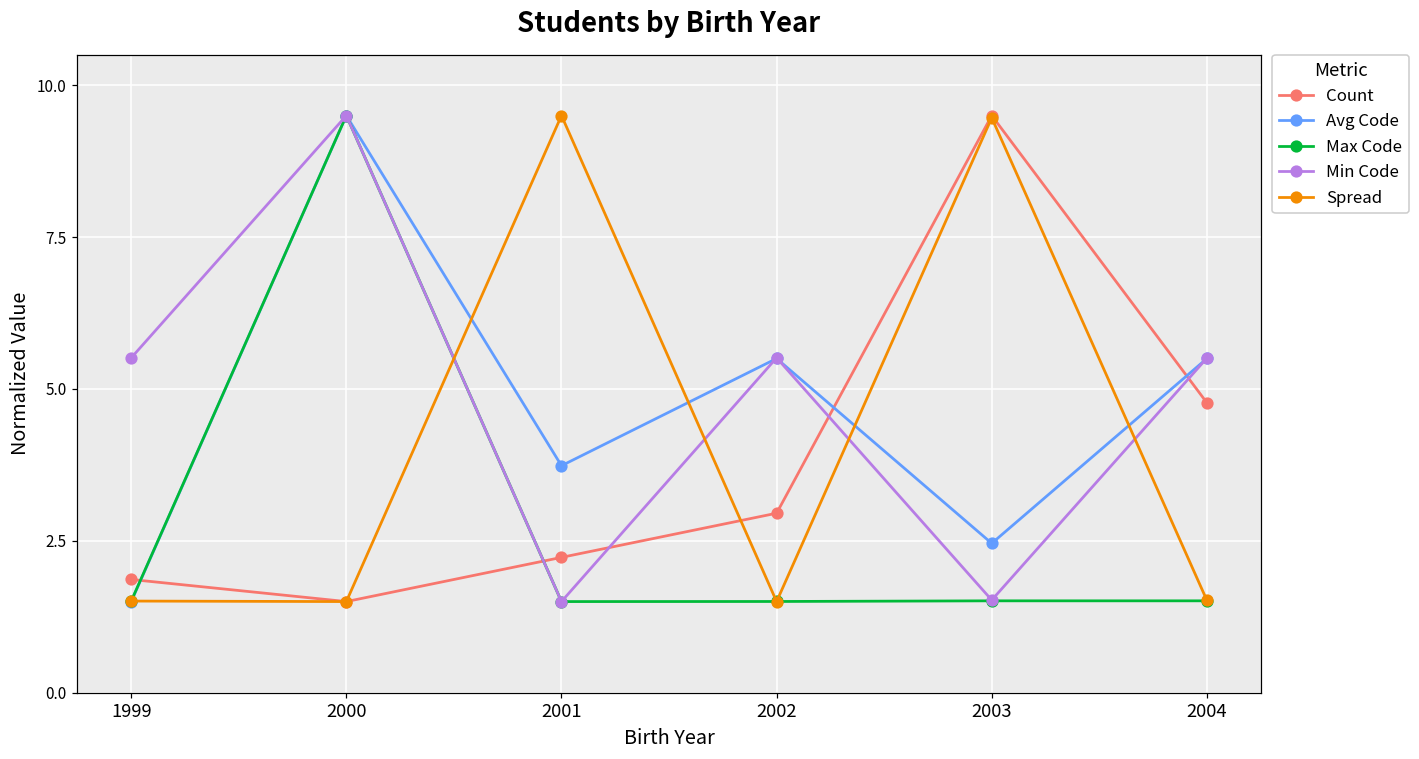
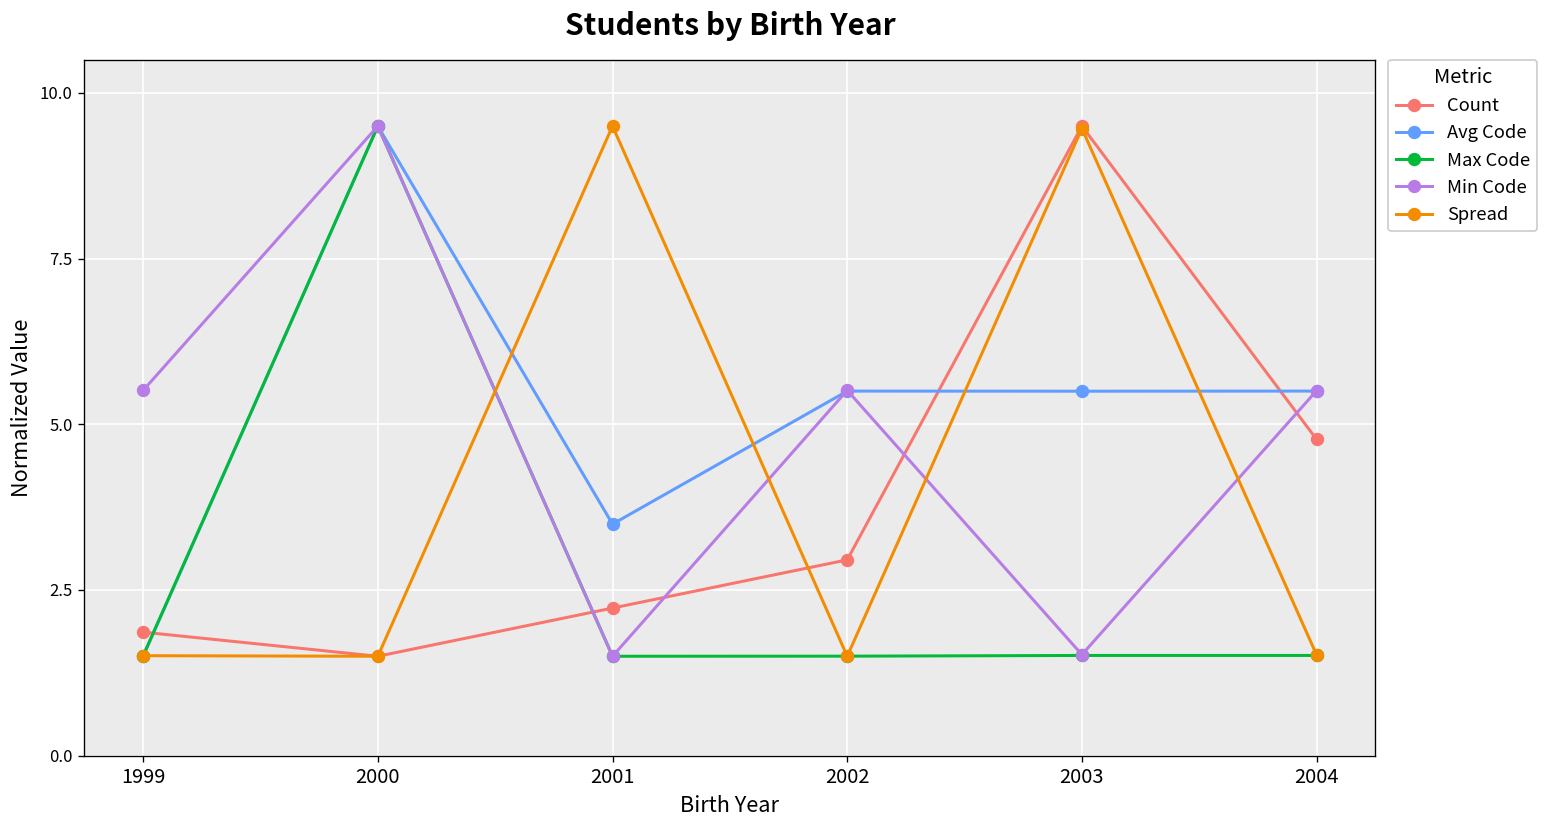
Avg Code, 2001: 3.7 -> 3.5
Avg Code, 2003: 2.5 -> 5.5
